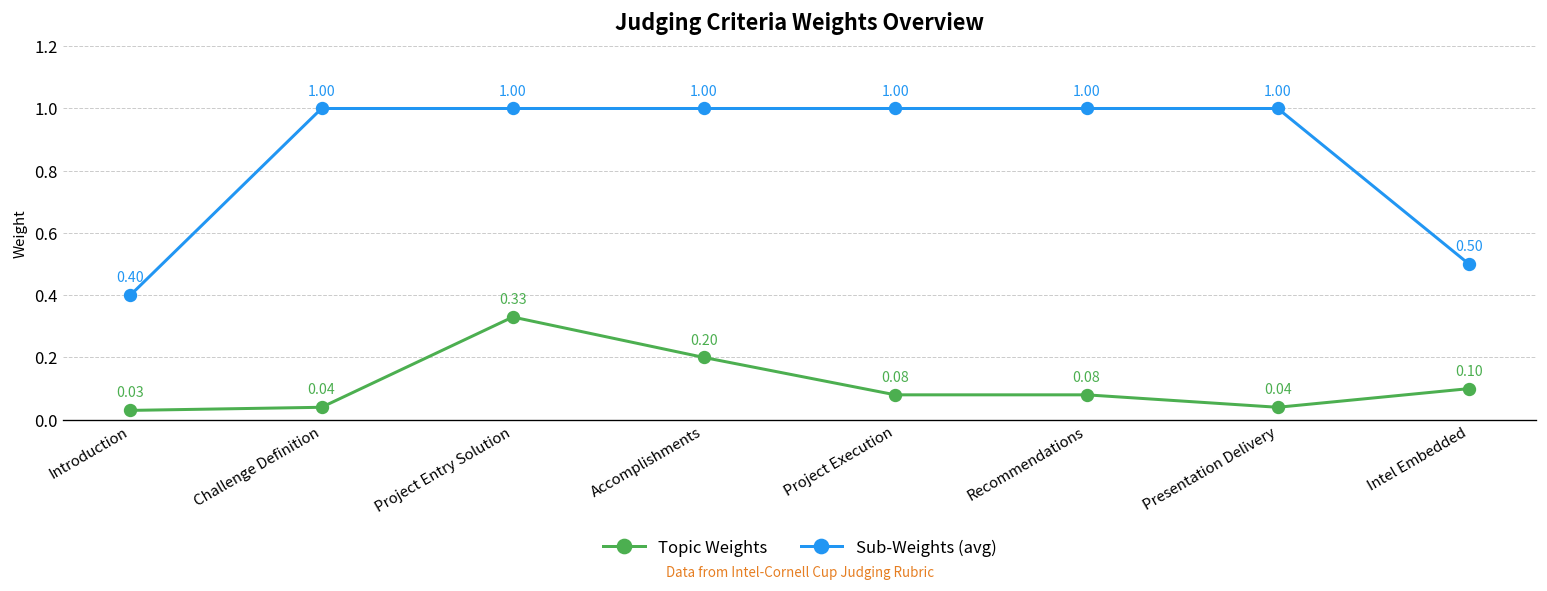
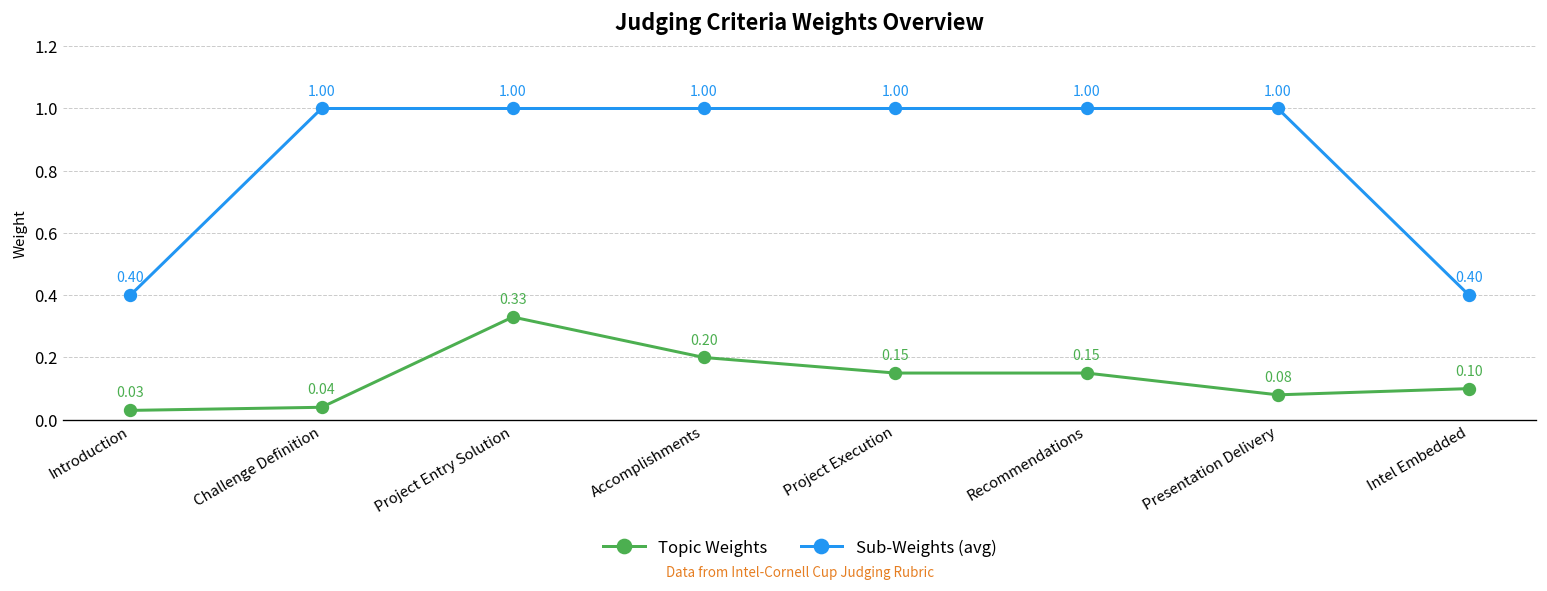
Topic Weights, Project Execution: 0.08 -> 0.15
Topic Weights, Recommendations: 0.08 -> 0.15
Topic Weights, Presentation Delivery: 0.04 -> 0.08
Sub-Weights (avg), Intel Embedded: 0.50 -> 0.40
